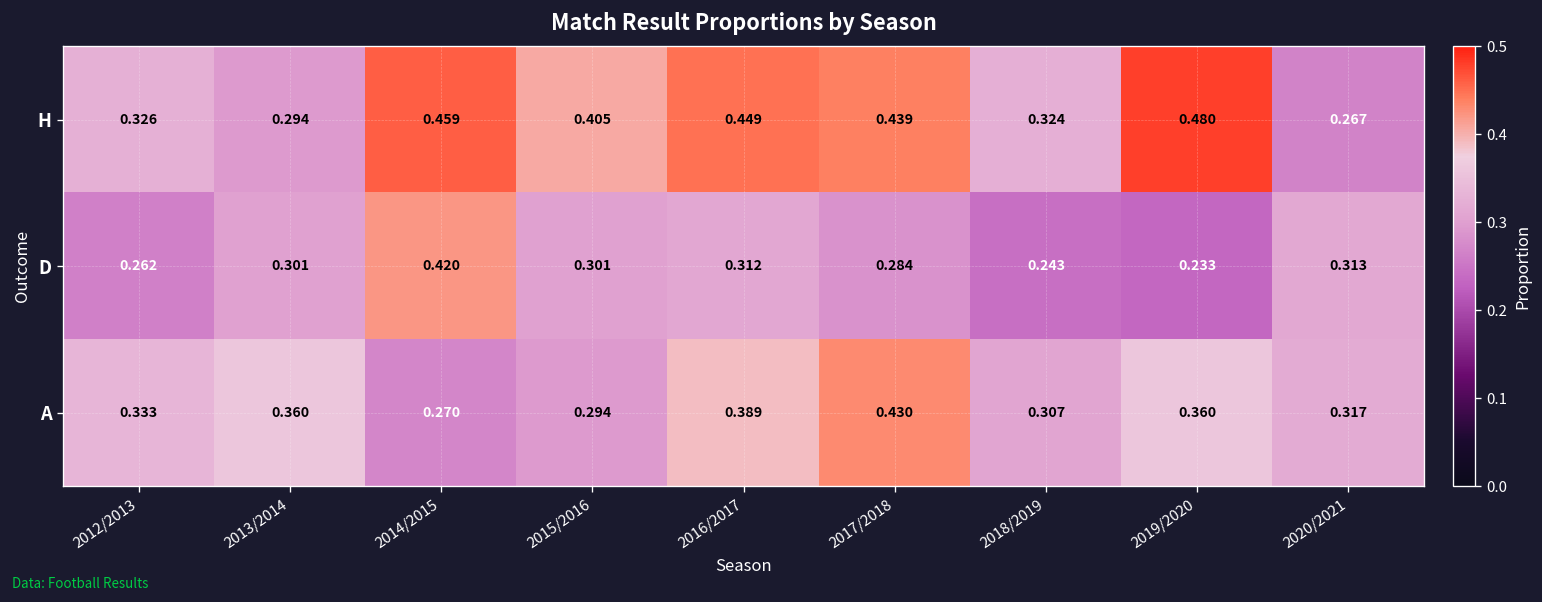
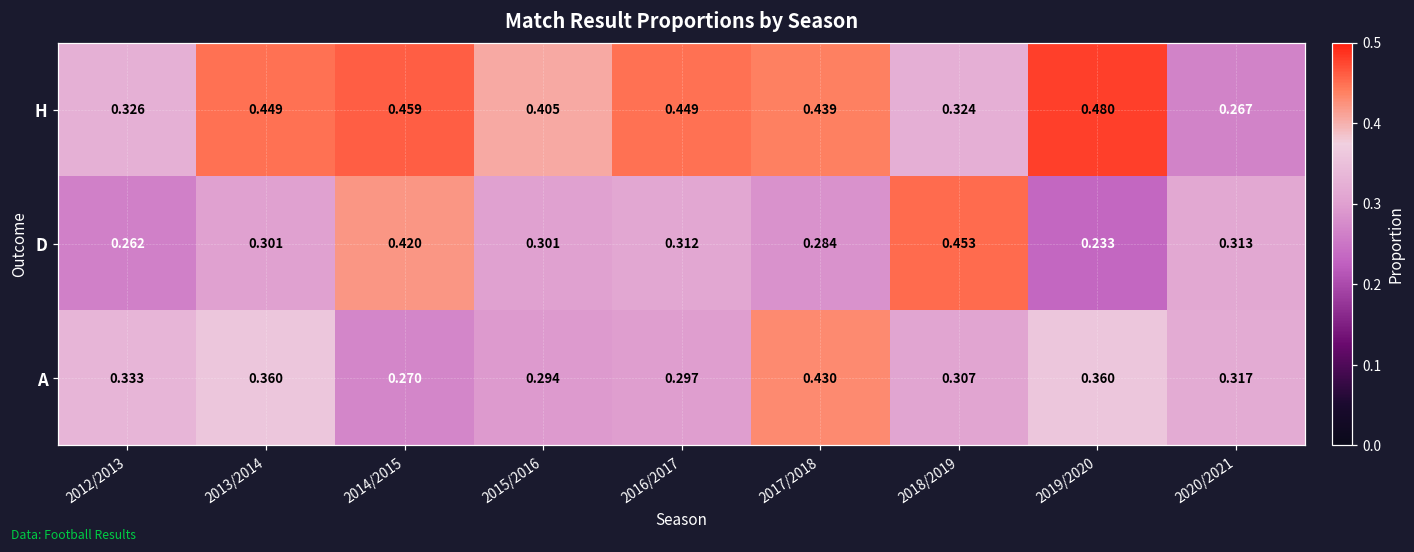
H, 2013/2014: 0.294 -> 0.449
D, 2018/2019: 0.243 -> 0.453
A, 2016/2017: 0.389 -> 0.297
